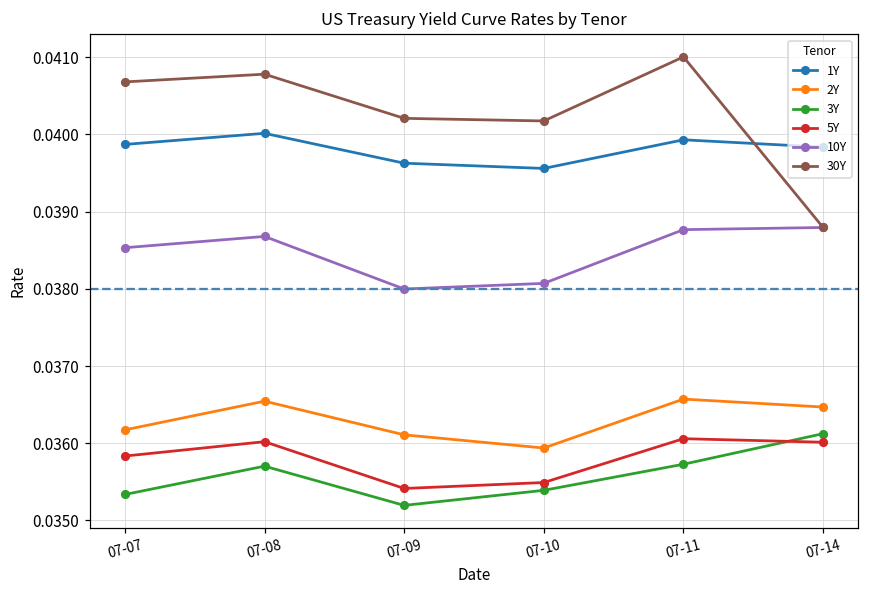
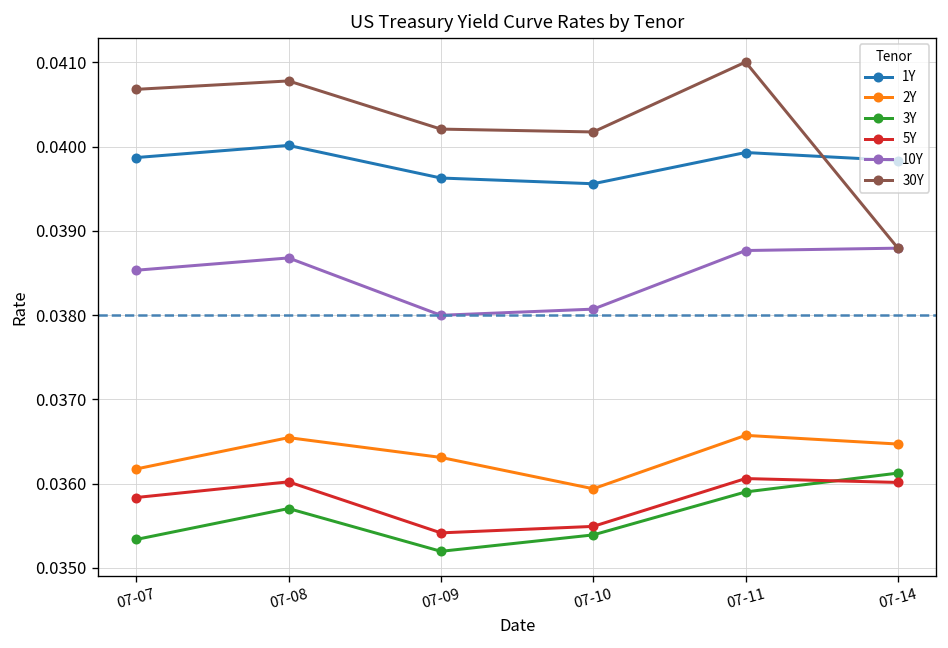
2Y, 07-09: 0.0361 -> 0.0363
3Y, 07-11: 0.0357 -> 0.0359
